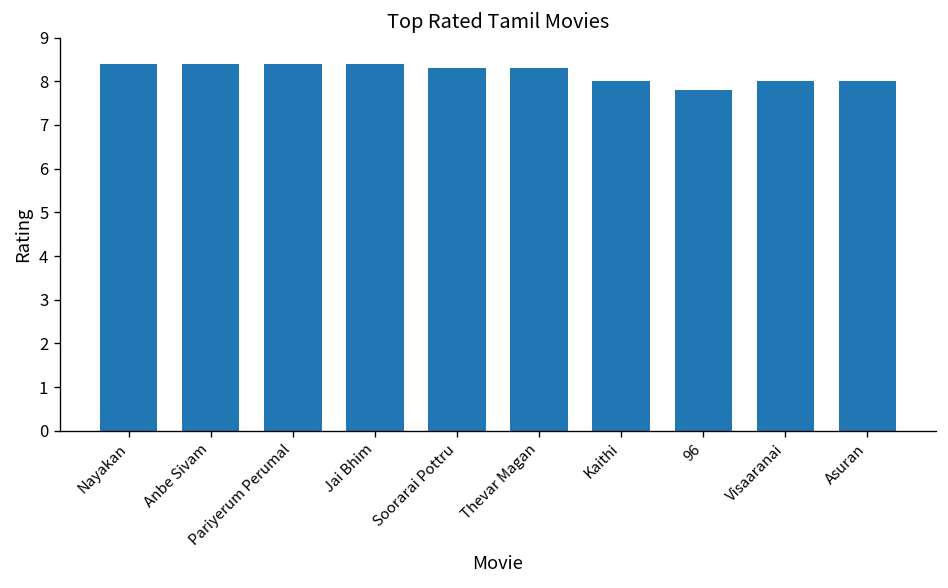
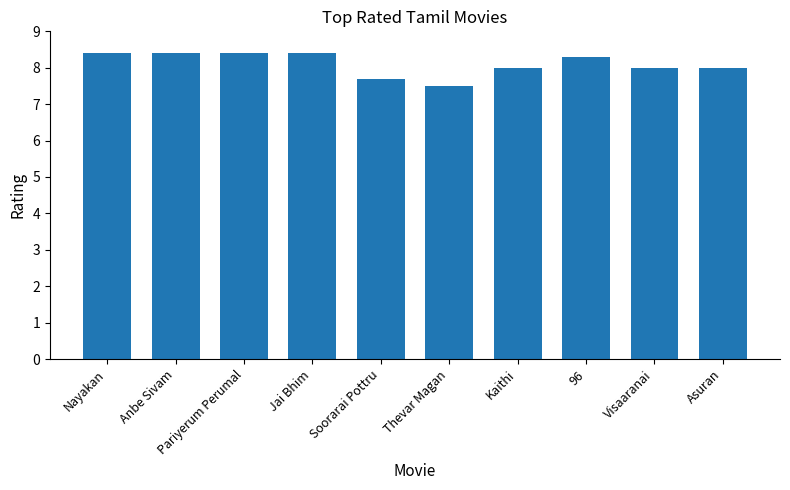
Soorarai Pottru: 8.3 -> 7.7
Thevar Magan: 8.3 -> 7.5
96: 7.8 -> 8.3
